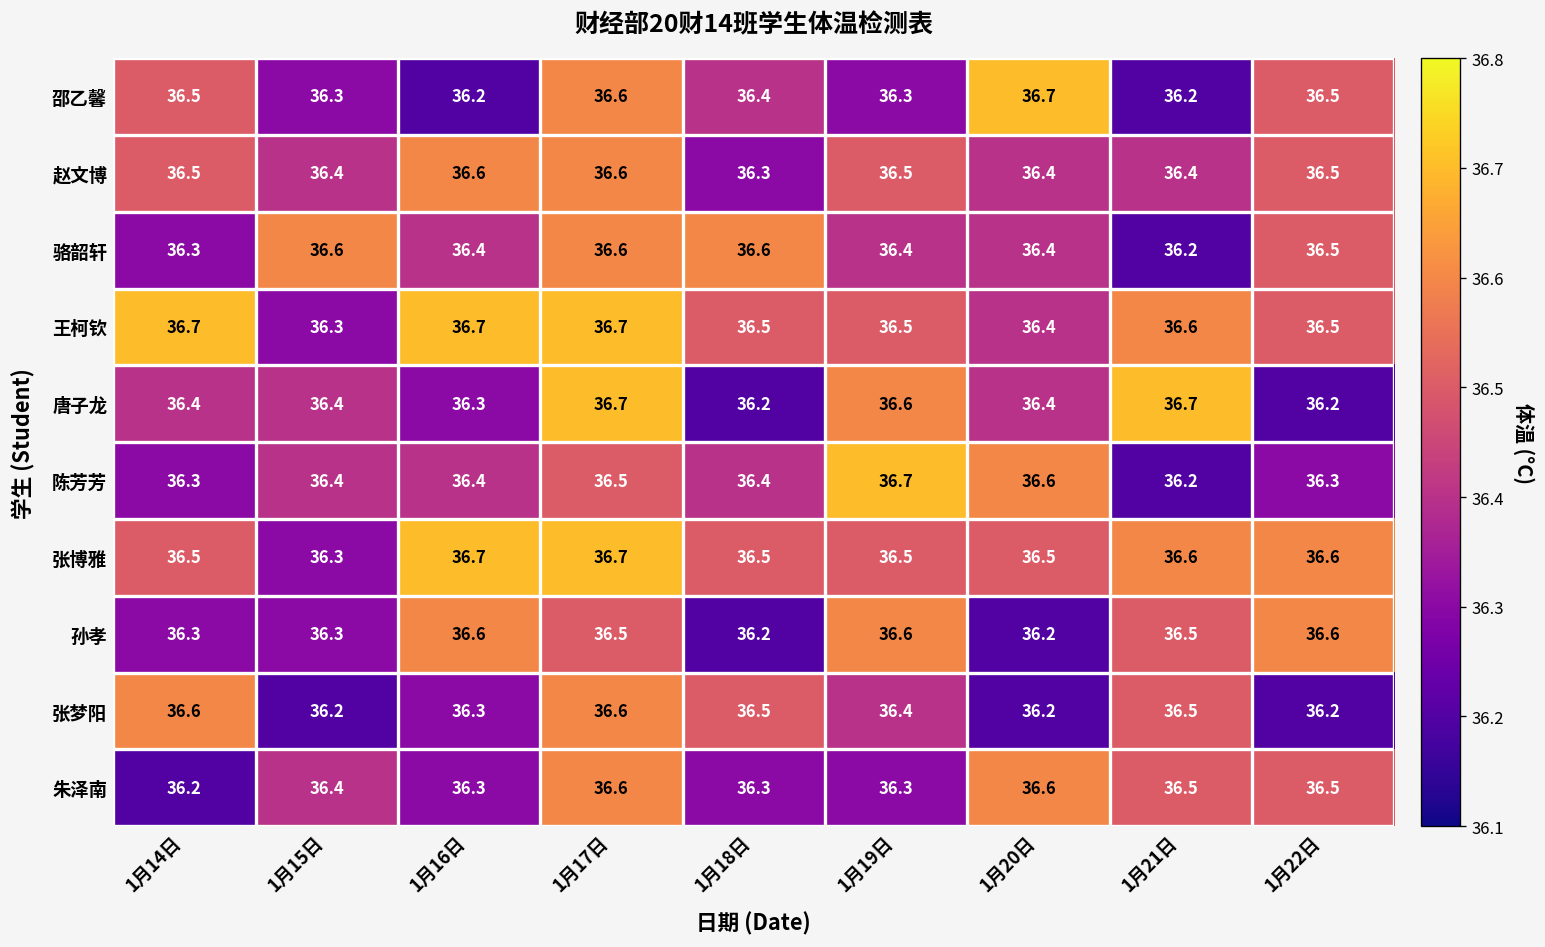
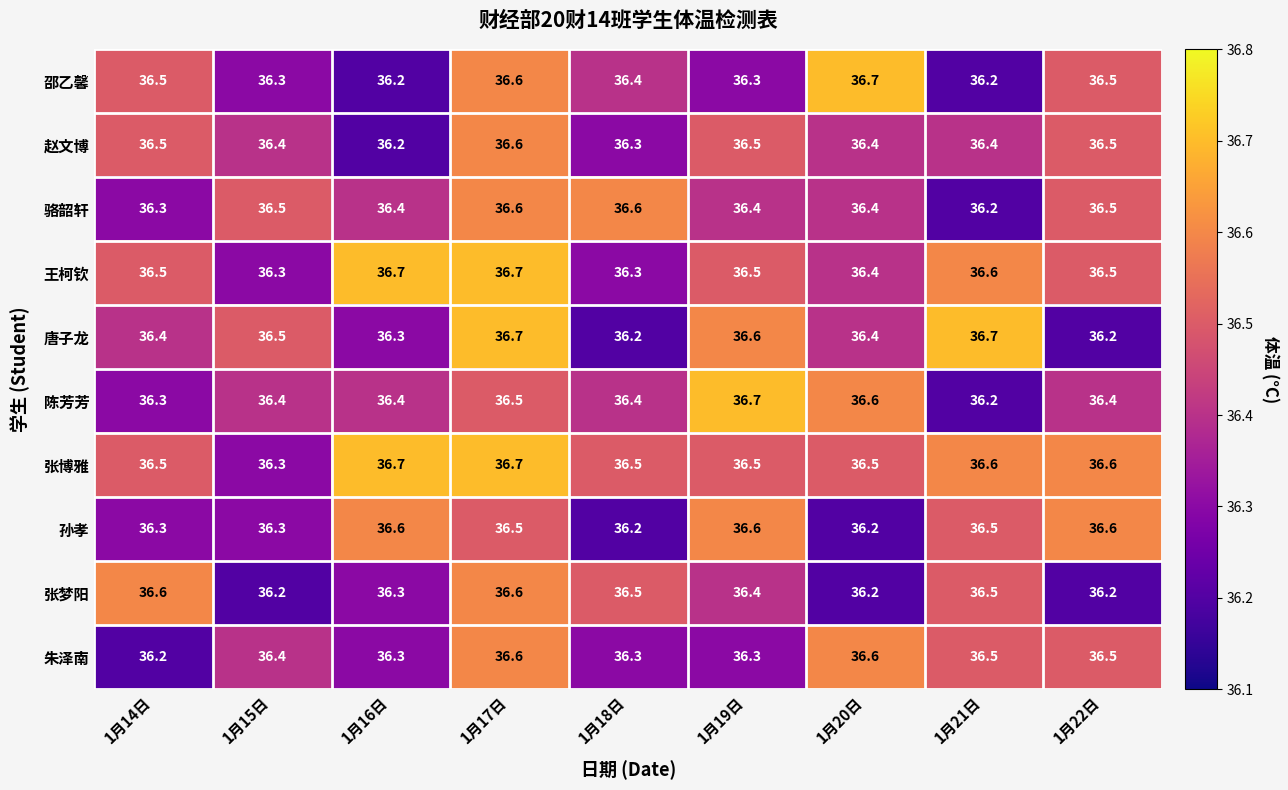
赵文博, 1月16日: 36.6 -> 36.2
骆韶轩, 1月15日: 36.6 -> 36.5
王柯钦, 1月14日: 36.7 -> 36.5
王柯钦, 1月18日: 36.5 -> 36.3
唐子龙, 1月15日: 36.4 -> 36.5
陈芳芳, 1月22日: 36.3 -> 36.4
